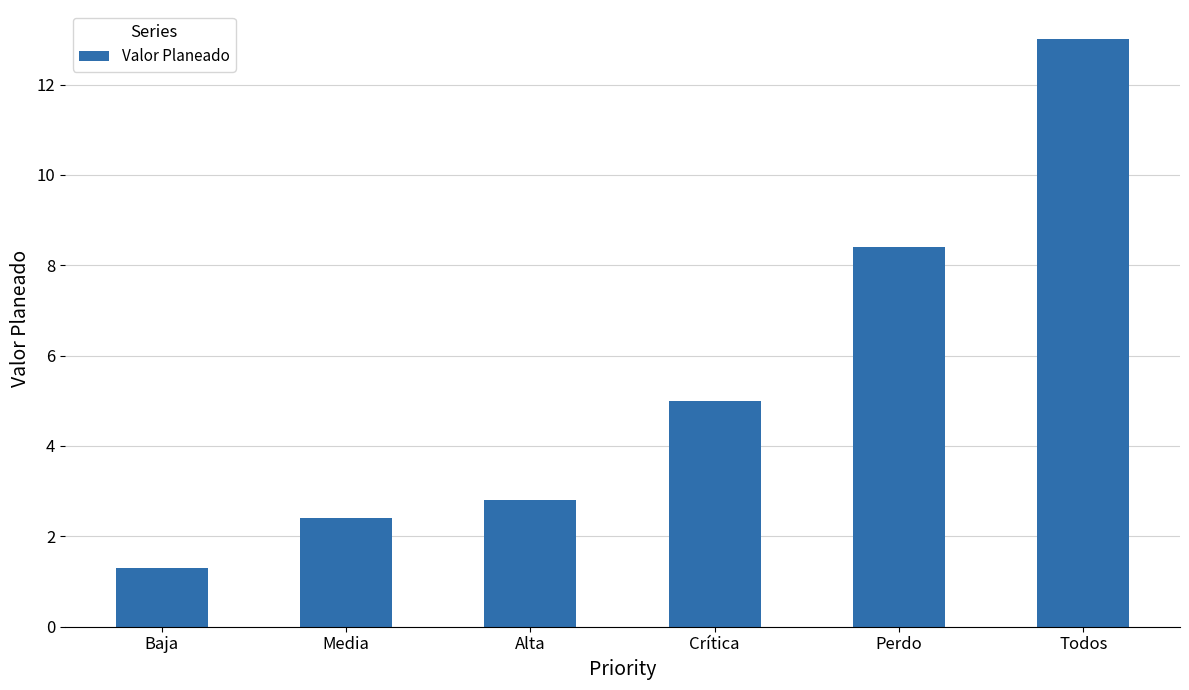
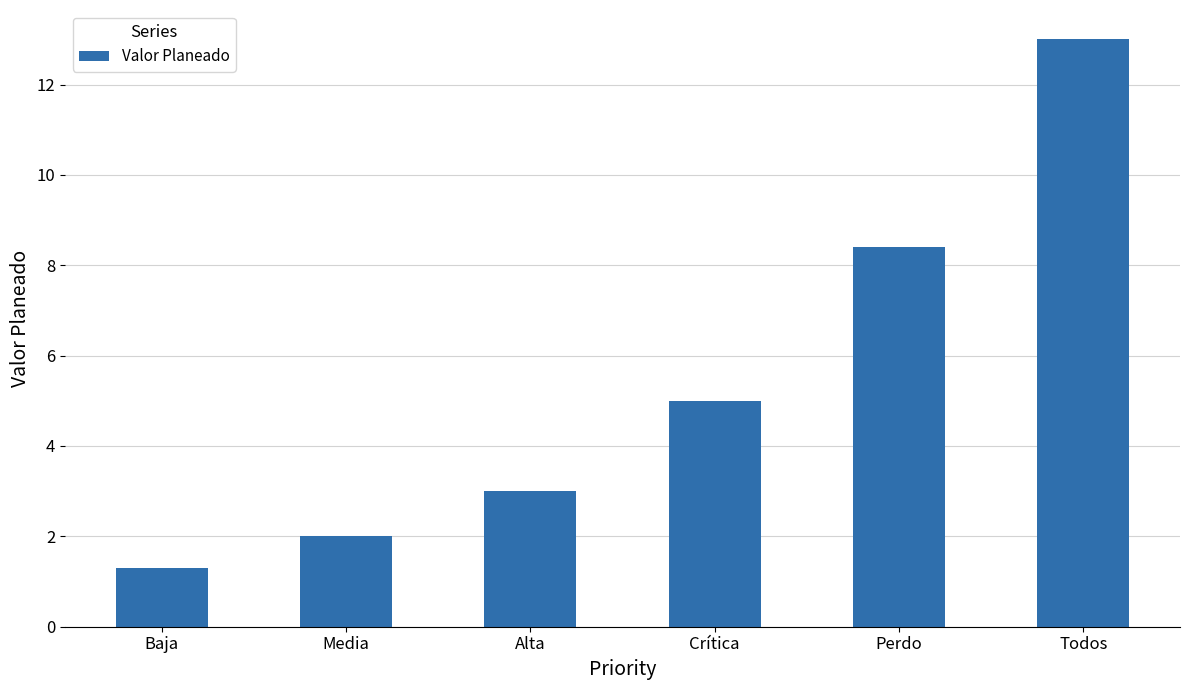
Media: 2.4 -> 2.0
Alta: 2.8 -> 3.0
